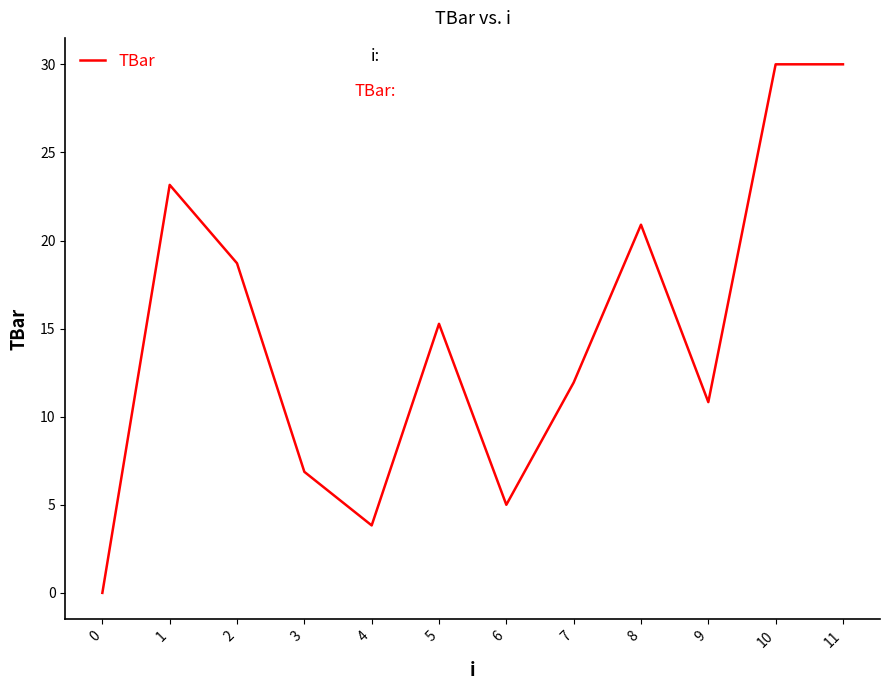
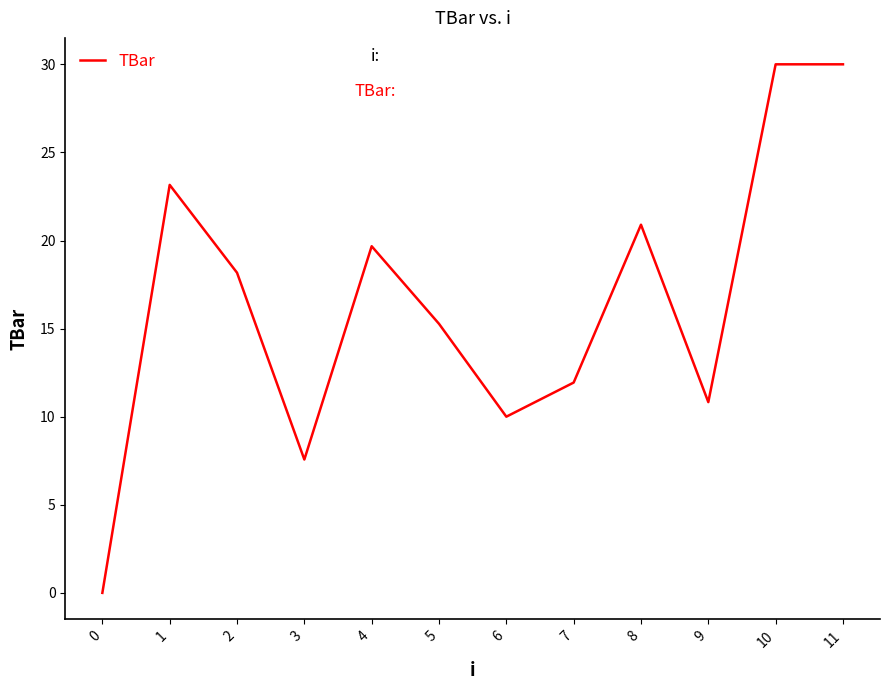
2: 18.7 -> 18.2
3: 6.9 -> 7.6
4: 3.8 -> 19.7
6: 5 -> 10
